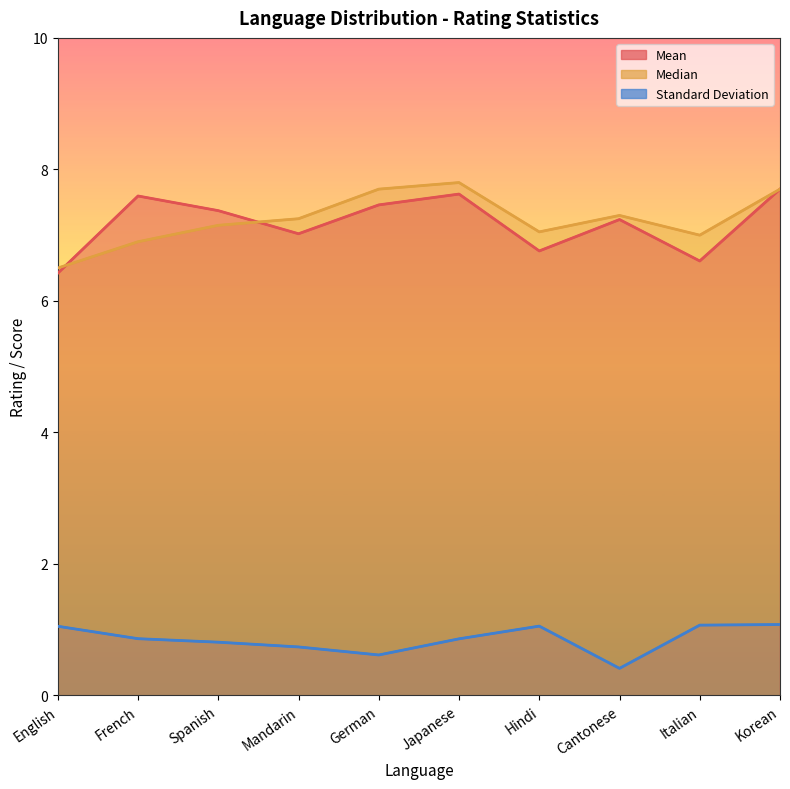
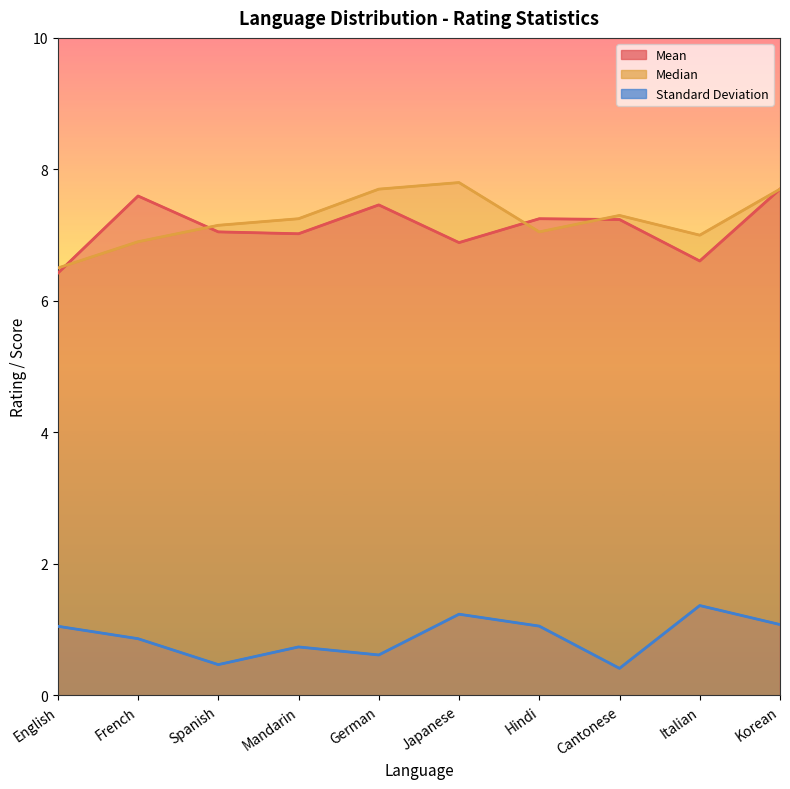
Standard Deviation, Spanish: 0.8 -> 0.5
Mean, Spanish: 7.4 -> 7.1
Standard Deviation, Japanese: 0.9 -> 1.2
Mean, Japanese: 7.6 -> 6.9
Mean, Hindi: 6.8 -> 7.3
Standard Deviation, Italian: 1.1 -> 1.4
